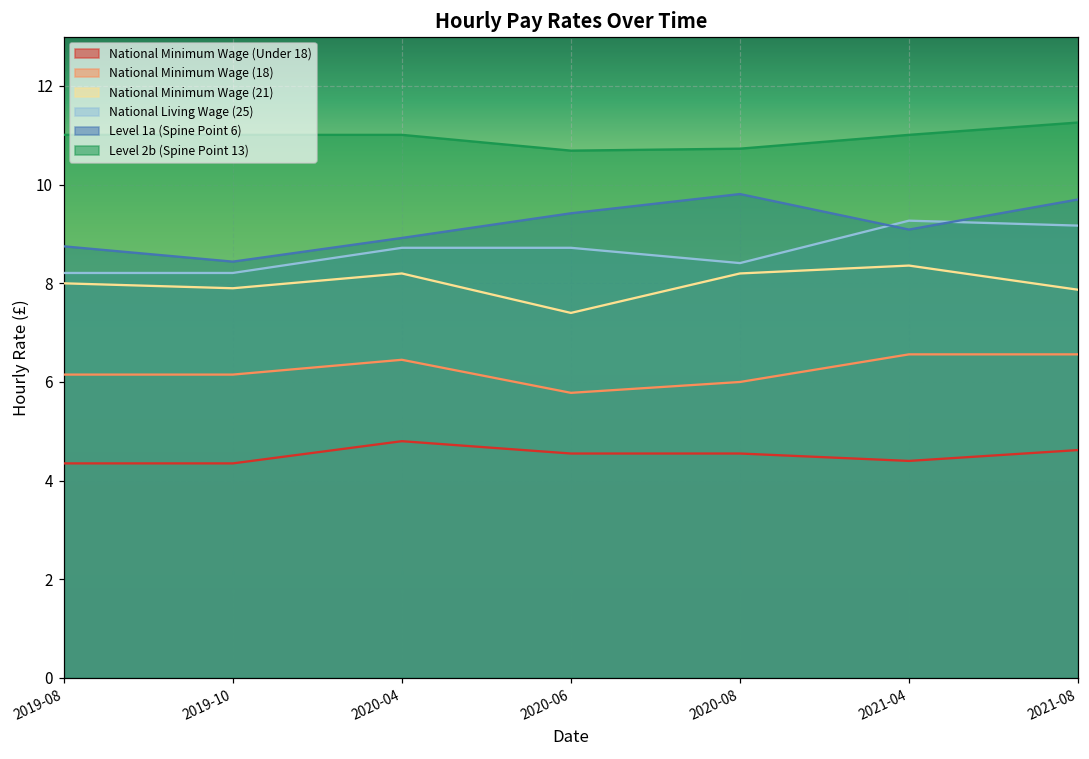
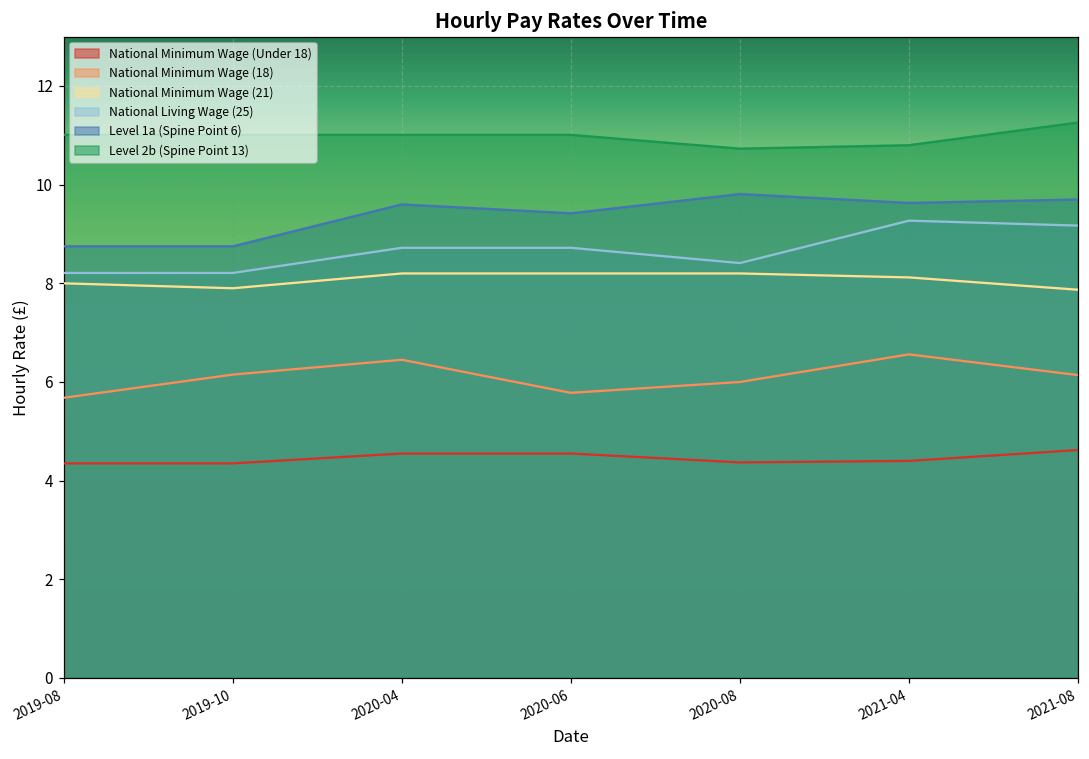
National Minimum Wage (18), 2019-08: 6.2 -> 5.7
Level 1a (Spine Point 6), 2019-10: 8.4 -> 8.8
National Minimum Wage (Under 18), 2020-04: 4.8 -> 4.6
Level 1a (Spine Point 6), 2020-04: 8.9 -> 9.6
National Minimum Wage (21), 2020-06: 7.4 -> 8.2
Level 2b (Spine Point 13), 2020-06: 10.7 -> 11.0
National Minimum Wage (Under 18), 2020-08: 4.6 -> 4.4
National Minimum Wage (21), 2021-04: 8.4 -> 8.1
Level 1a (Spine Point 6), 2021-04: 9.1 -> 9.6
Level 2b (Spine Point 13), 2021-04: 11.0 -> 10.8
National Minimum Wage (18), 2021-08: 6.6 -> 6.1
